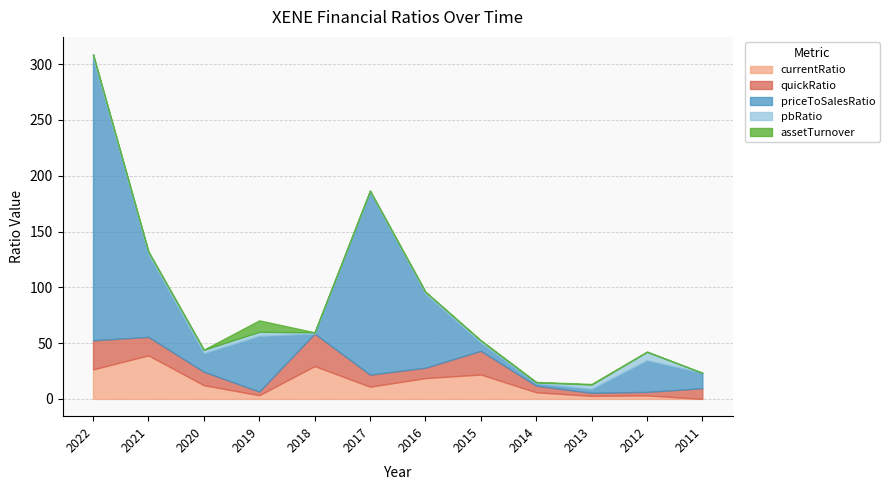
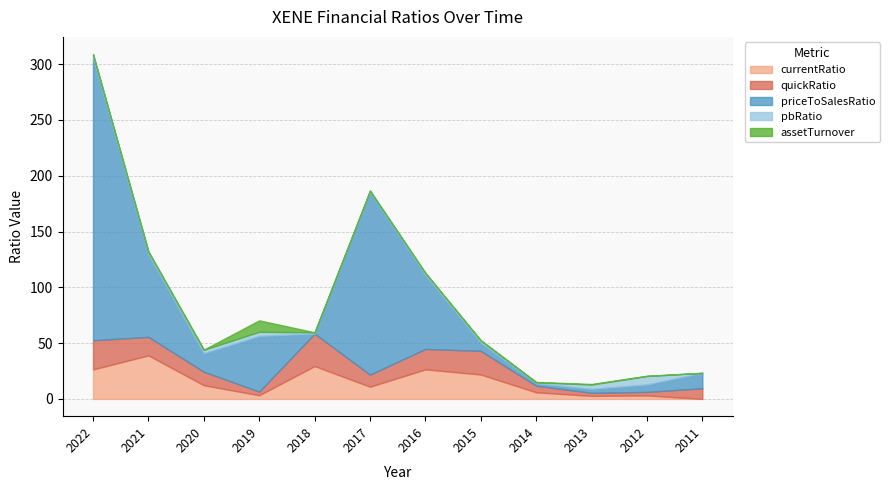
currentRatio, 2016: 19 -> 27
quickRatio, 2016: 9 -> 18
priceToSalesRatio, 2012: 28 -> 7
